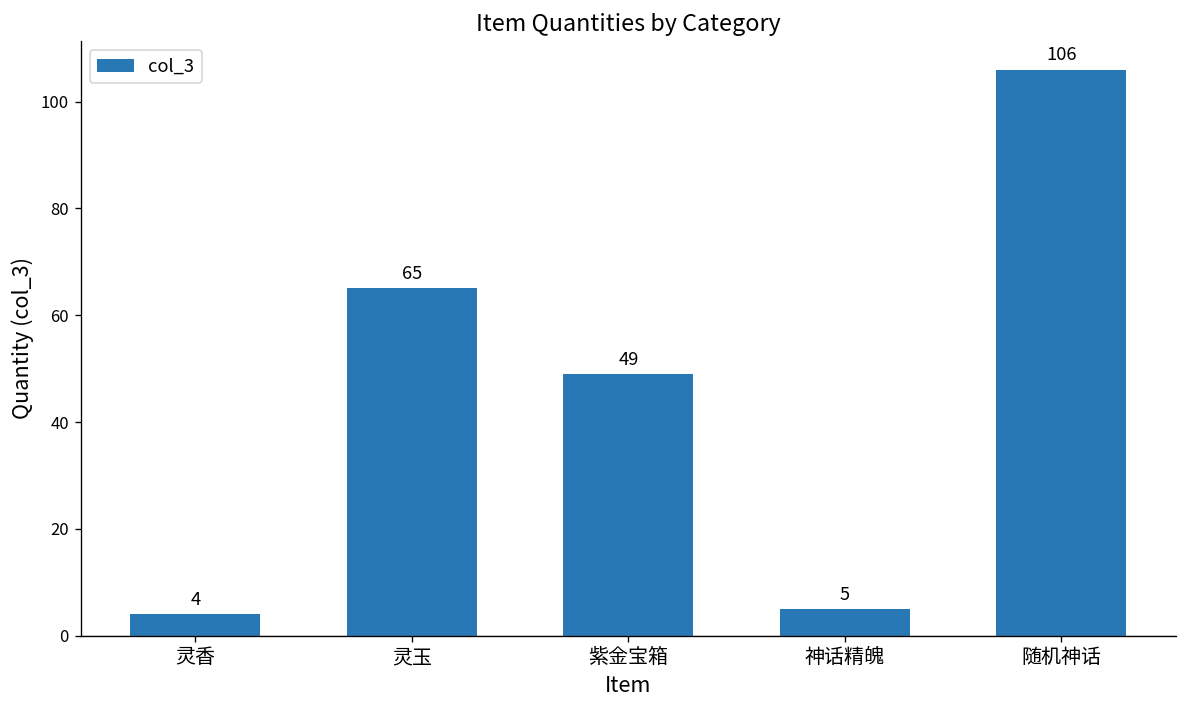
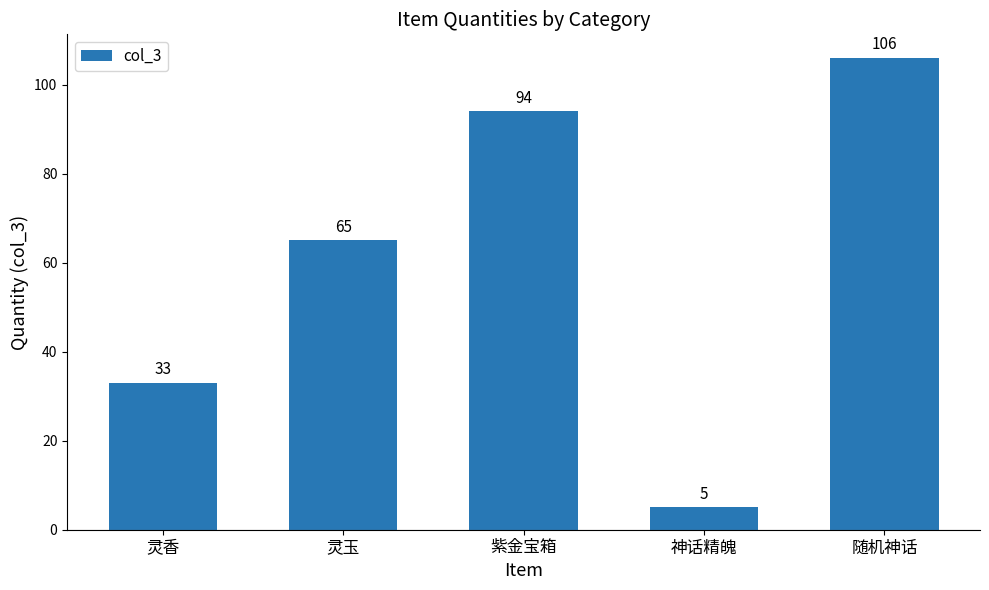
灵香: 4 -> 33
紫金宝箱: 49 -> 94
